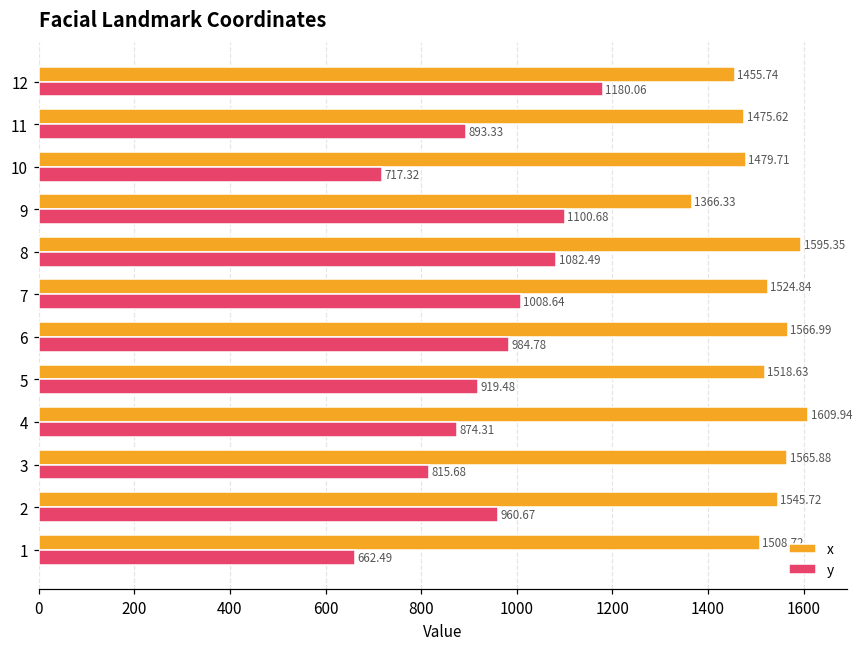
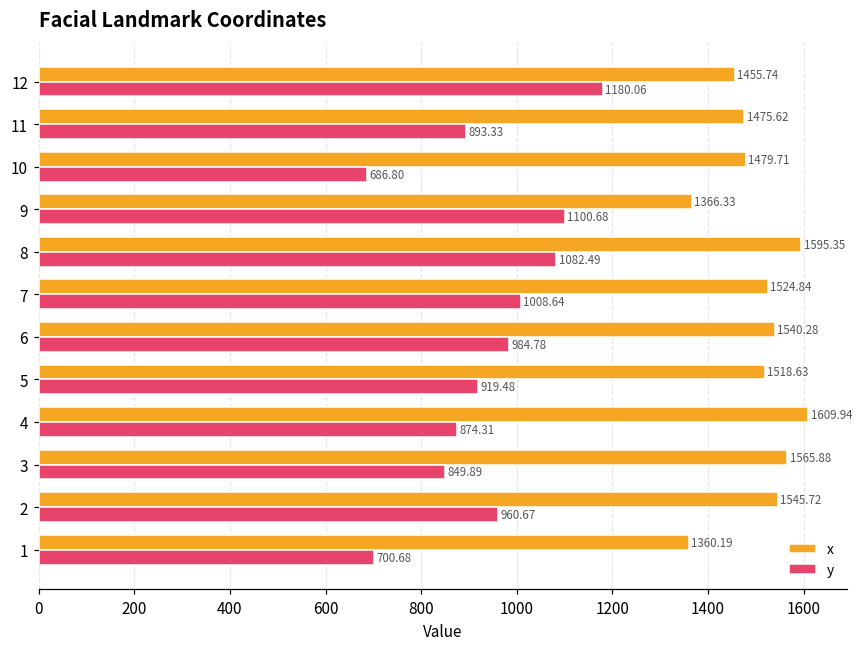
y, 10: 717.32 -> 686.80
x, 6: 1566.99 -> 1540.28
y, 3: 815.68 -> 849.89
x, 1: 1508.72 -> 1360.19
y, 1: 662.49 -> 700.68
